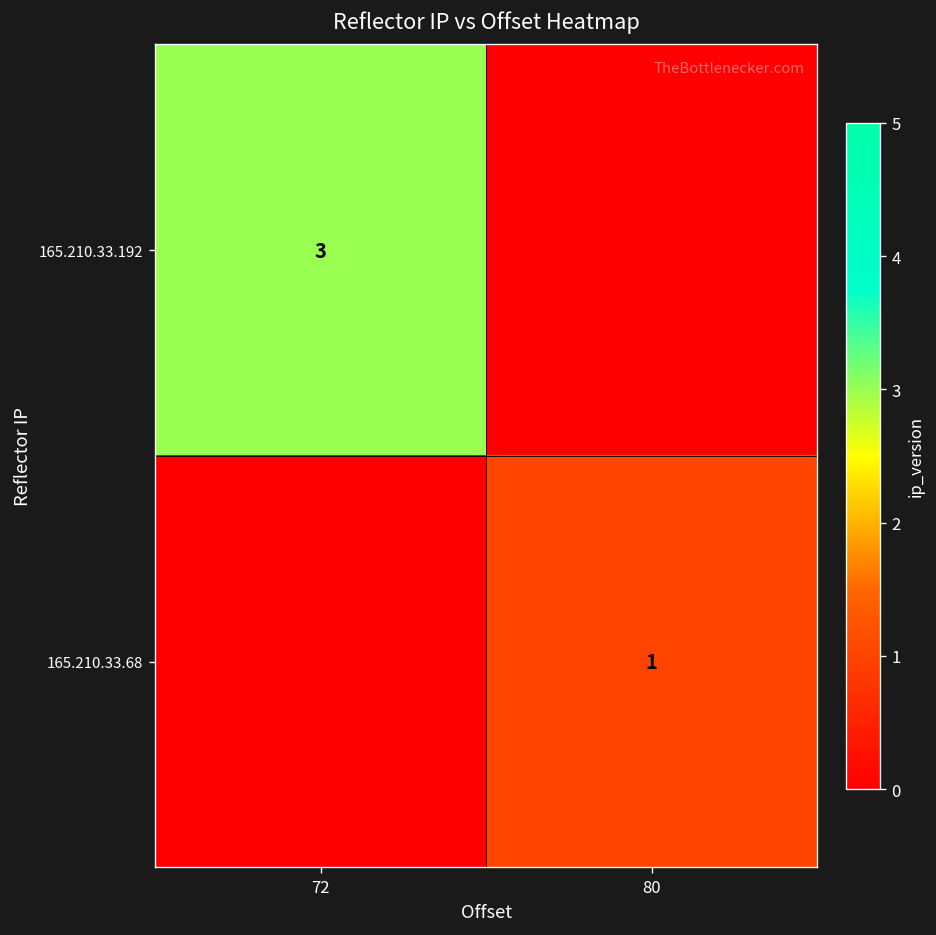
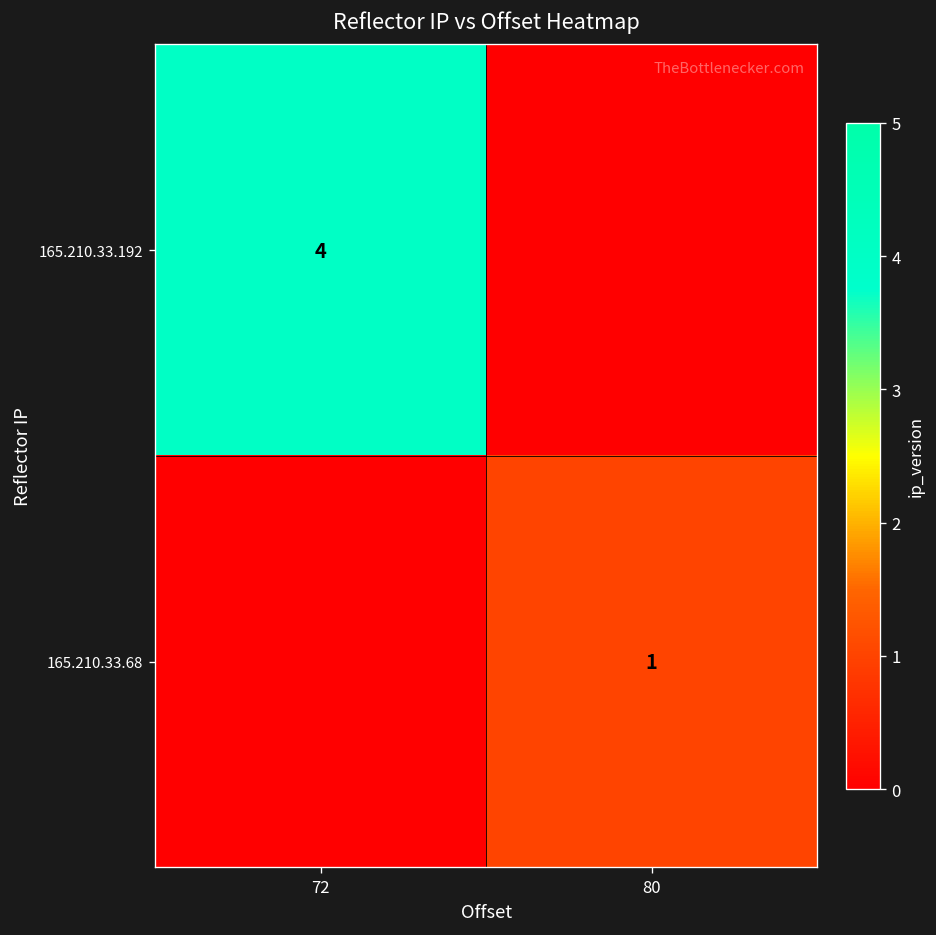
165.210.33.192, 72: 3 -> 4
